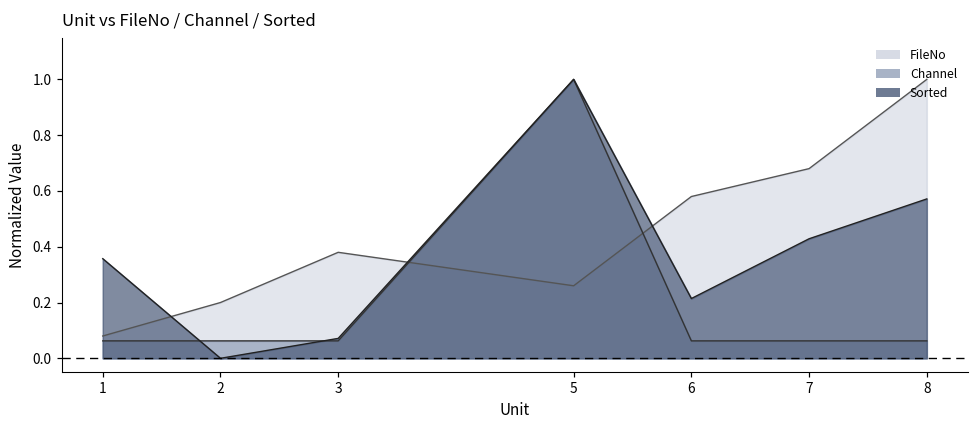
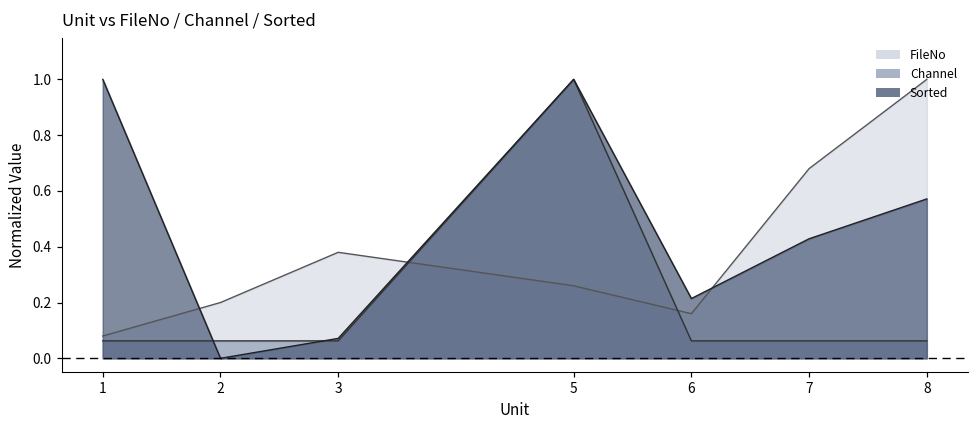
Sorted, 1: 0.36 -> 1.00
FileNo, 6: 0.58 -> 0.16
